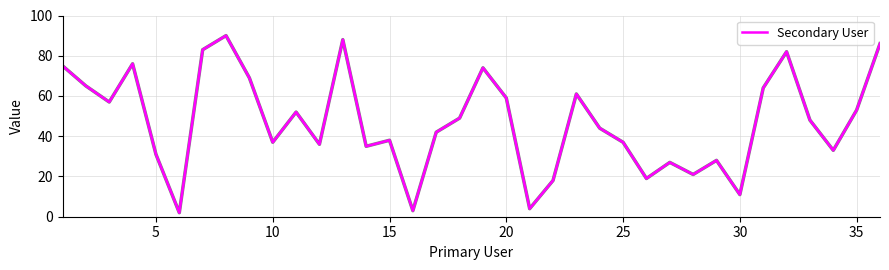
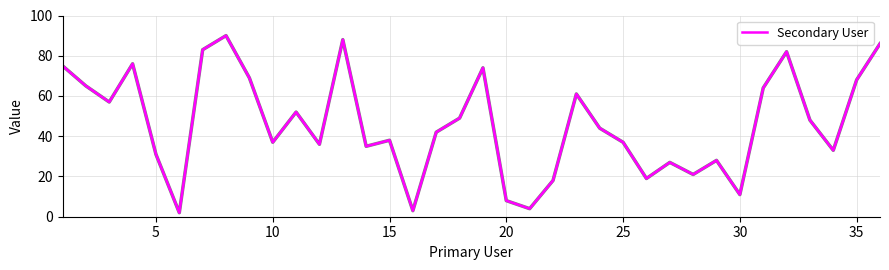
20: 59 -> 8
35: 53 -> 68
